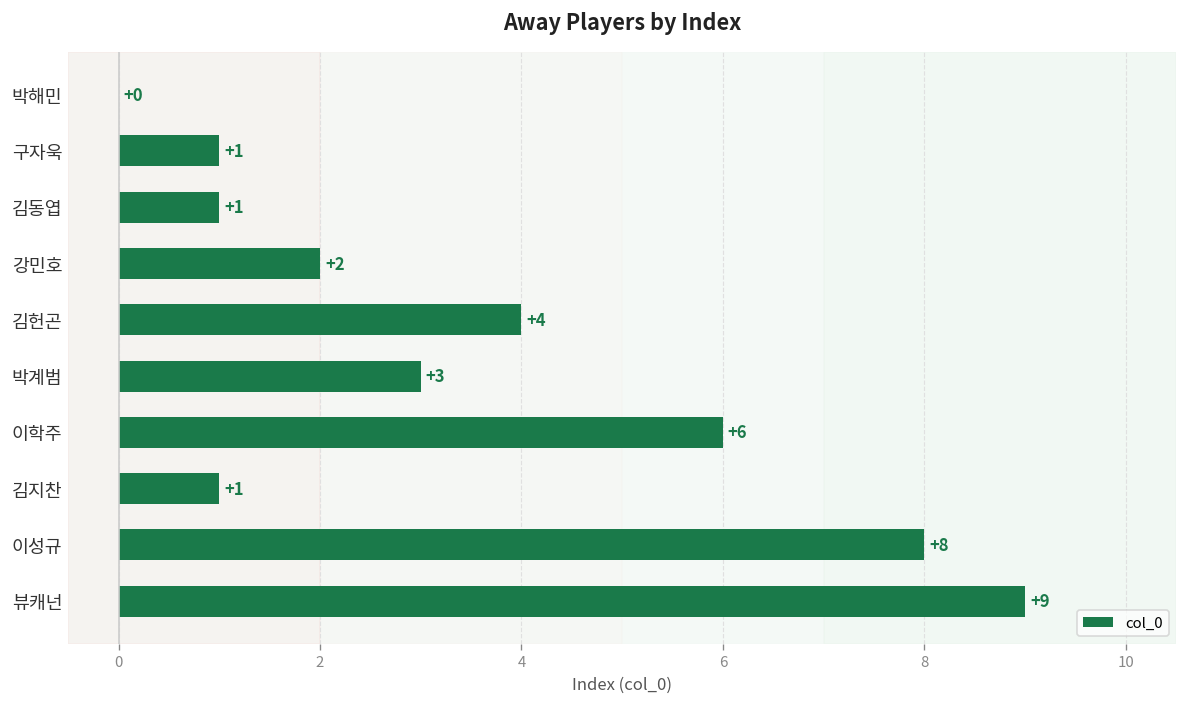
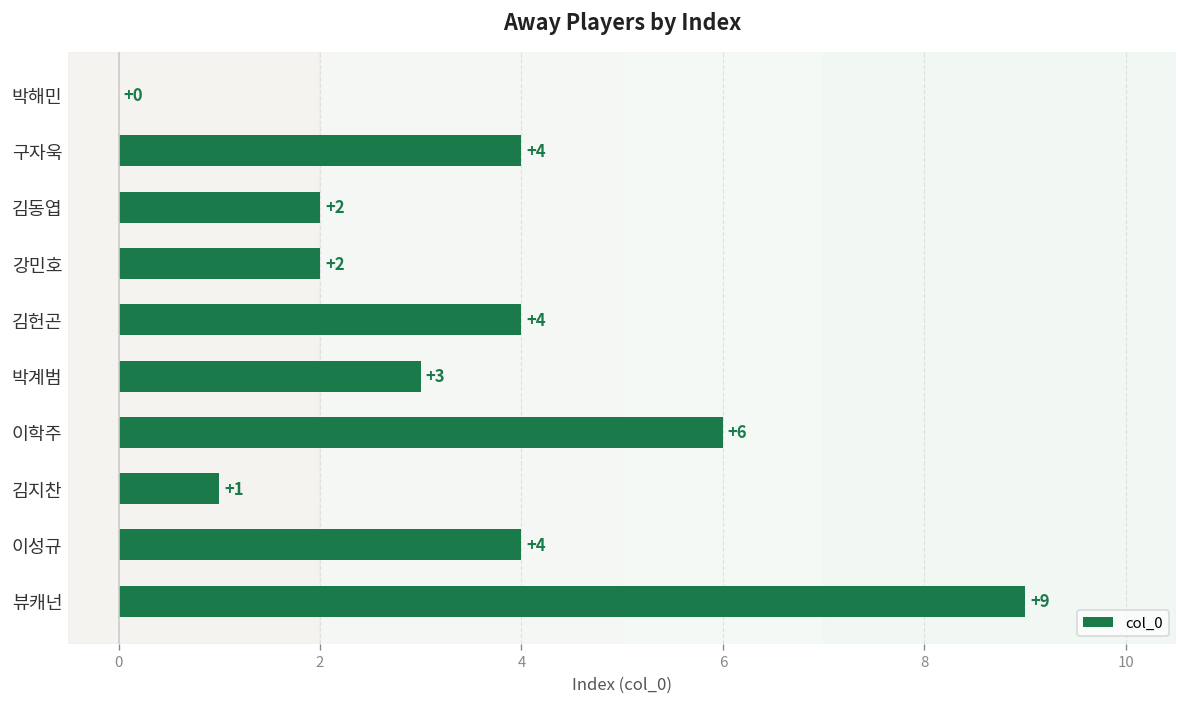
구자욱: +1 -> +4
김동엽: +1 -> +2
이성규: +8 -> +4
